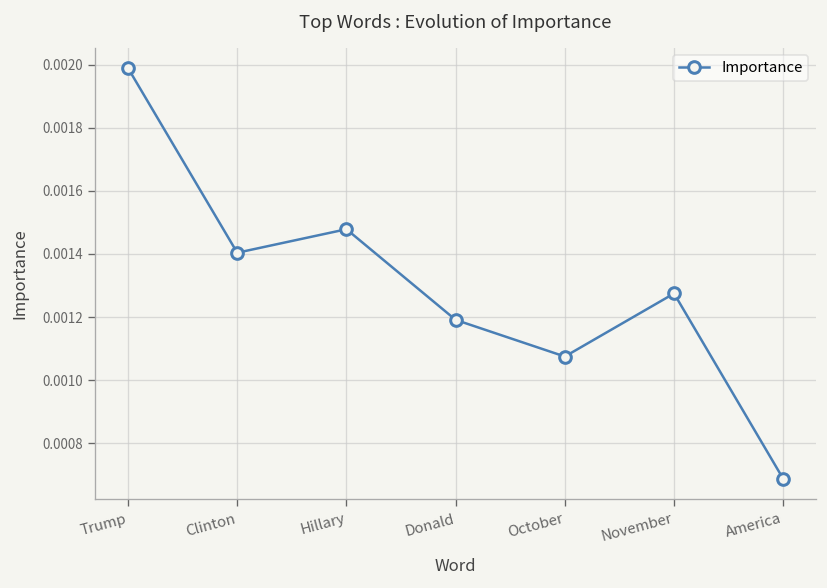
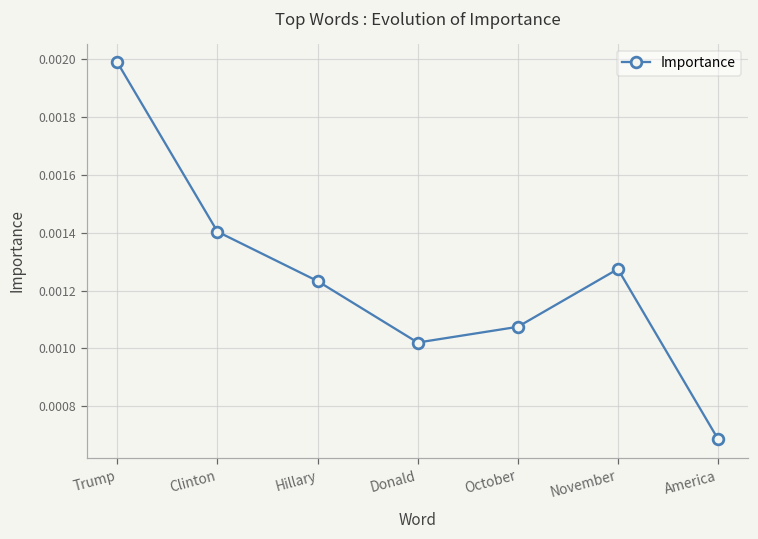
Hillary: 0.00148 -> 0.00123
Donald: 0.00119 -> 0.00102
